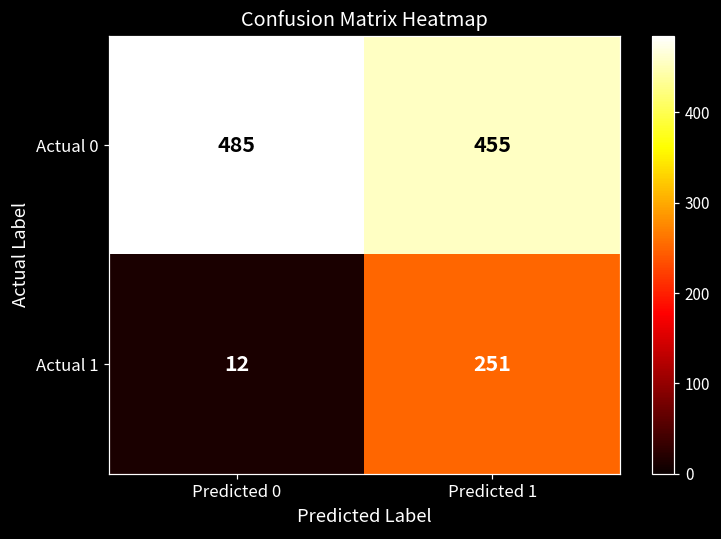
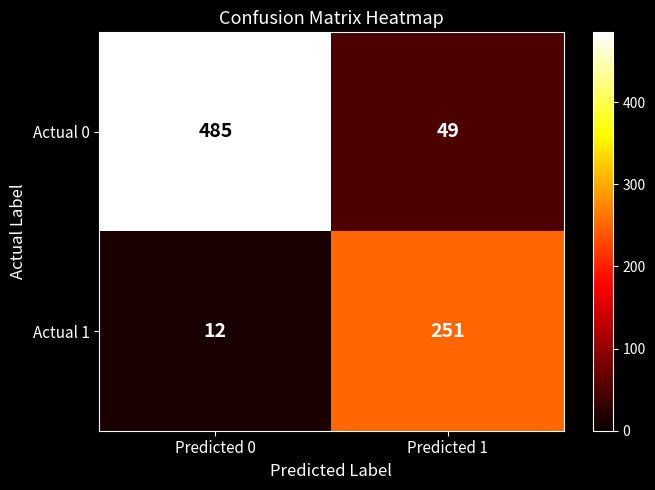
Actual 0, Predicted 1: 455 -> 49
